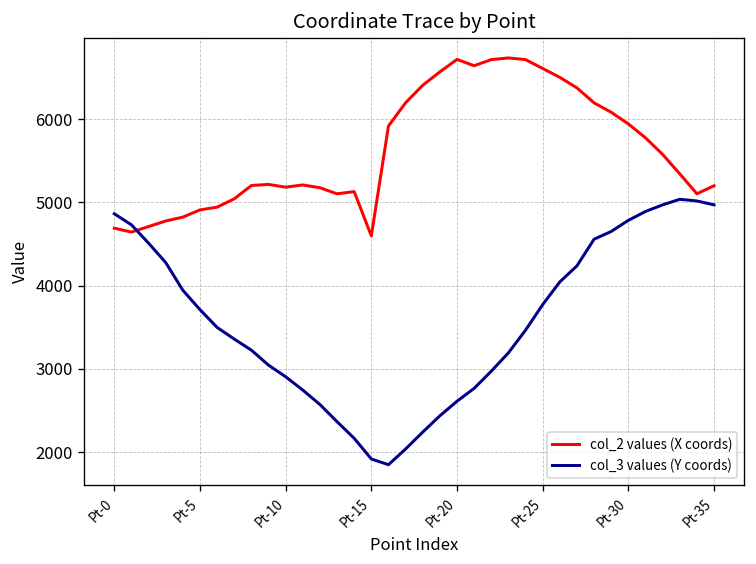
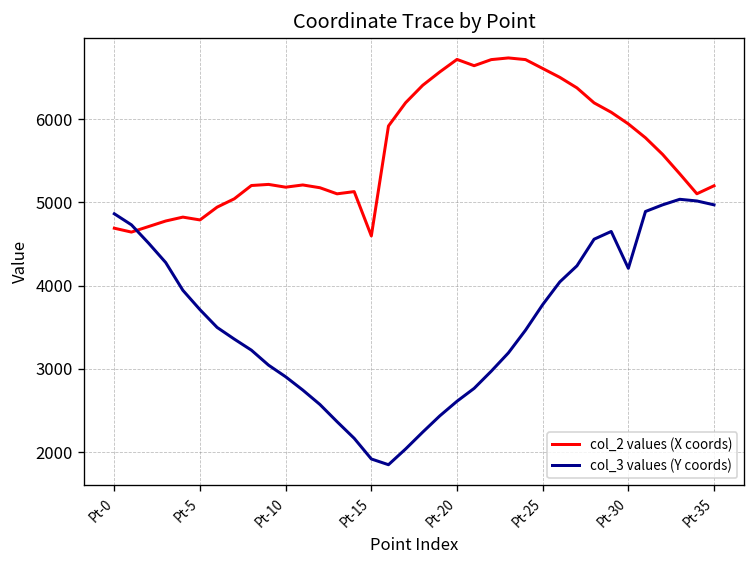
col_2 values (X coords), Pt-5: 4900 -> 4800
col_3 values (Y coords), Pt-30: 4800 -> 4200
